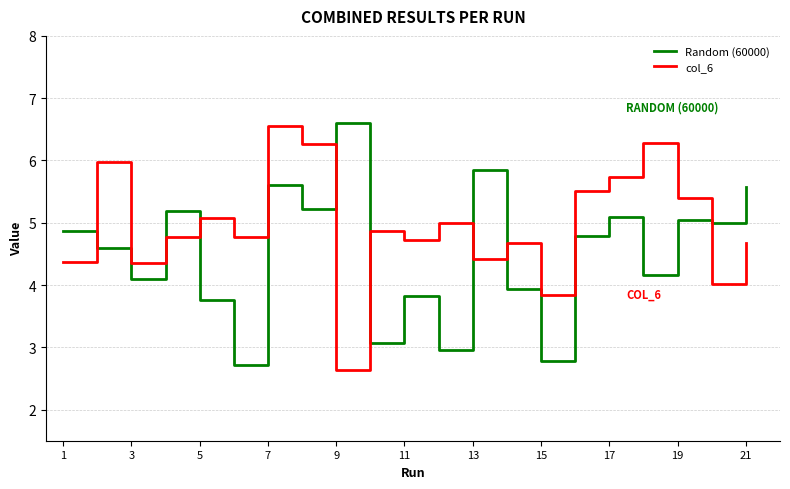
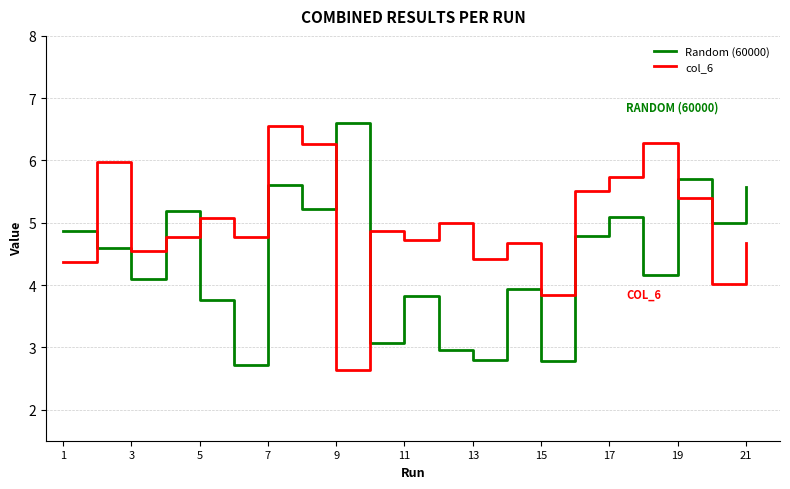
col_6, 3: 4.4 -> 4.6
Random (60000), 13: 5.9 -> 2.8
Random (60000), 19: 5.0 -> 5.7
